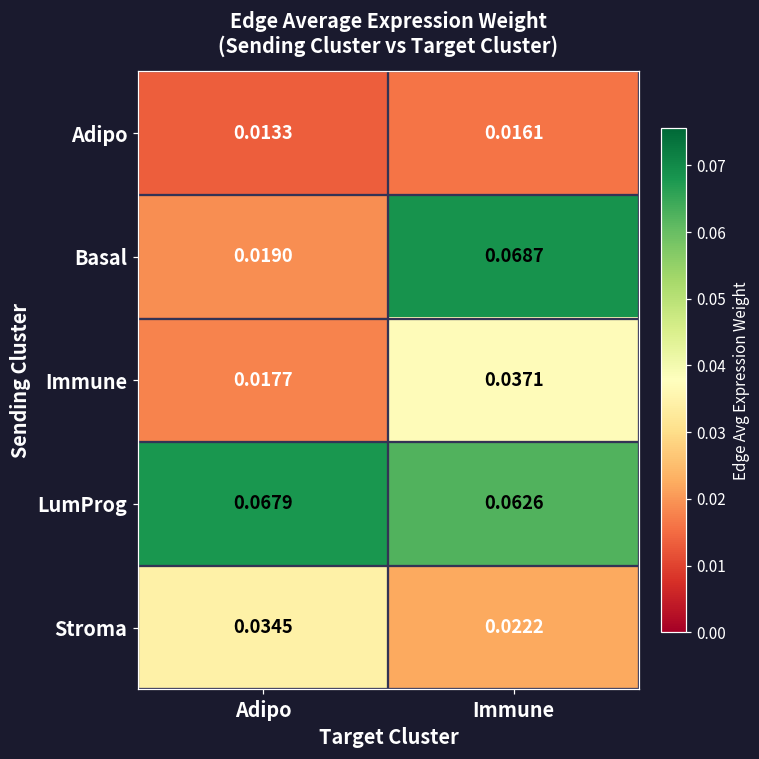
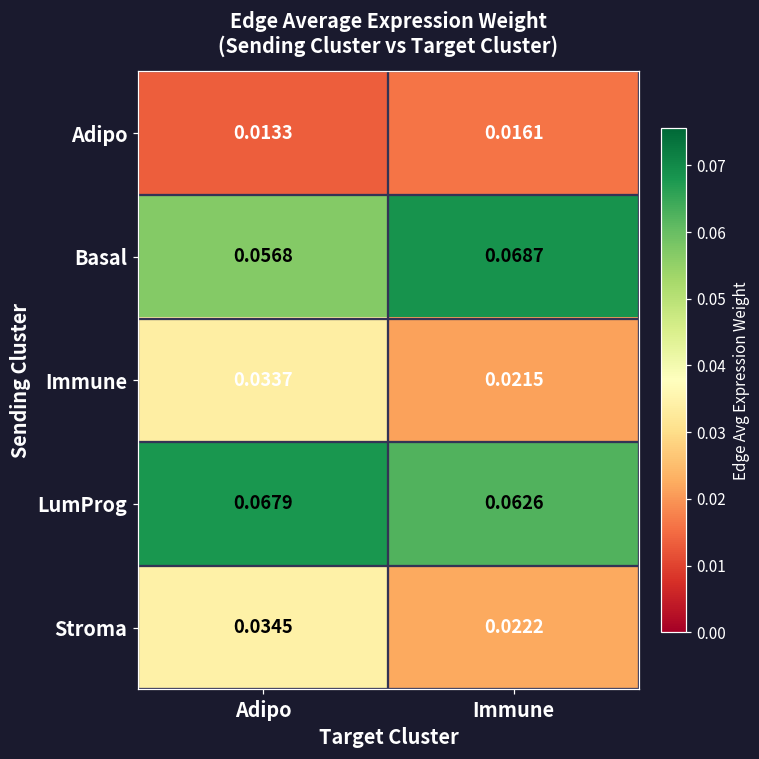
Basal, Adipo: 0.0190 -> 0.0568
Immune, Adipo: 0.0177 -> 0.0337
Immune, Immune: 0.0371 -> 0.0215
